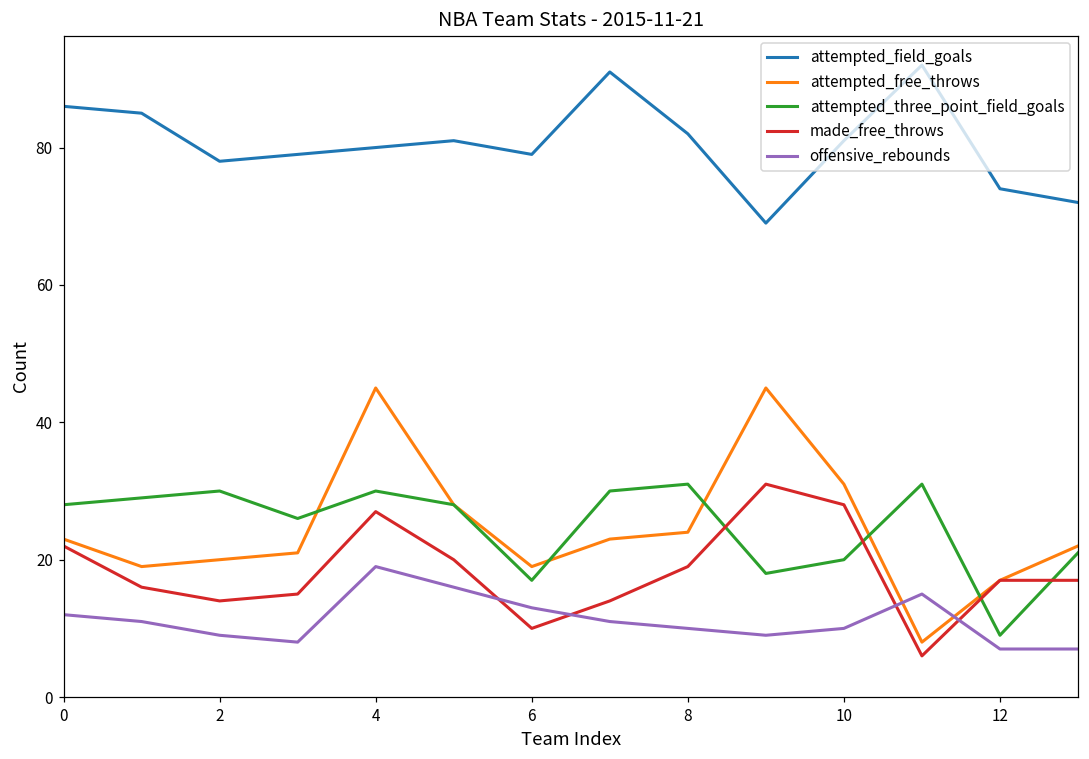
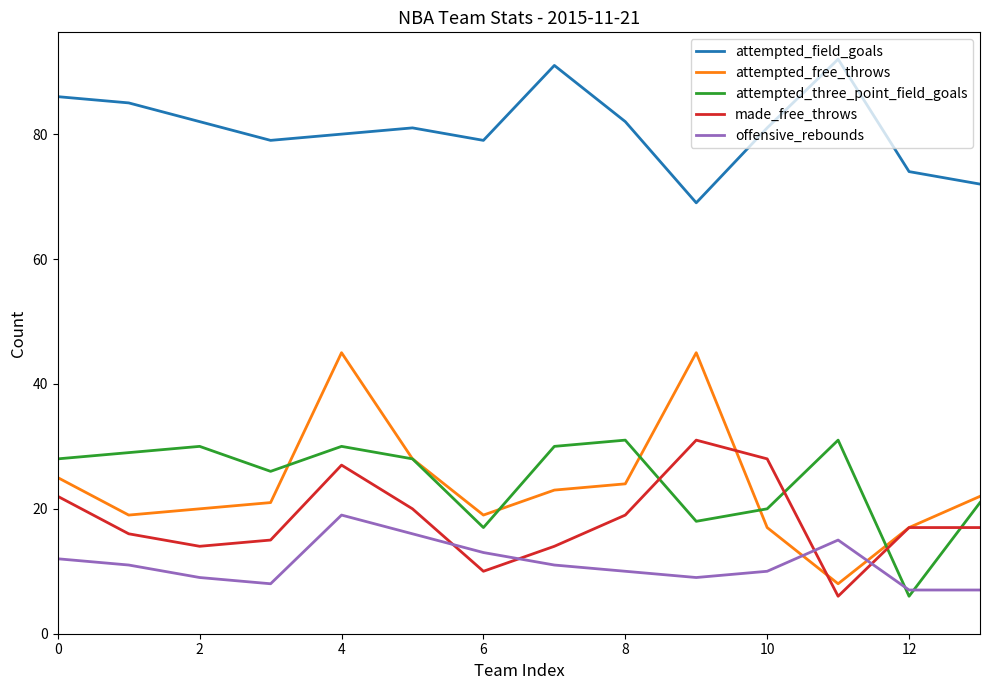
attempted_free_throws, 0: 23 -> 25
attempted_field_goals, 2: 78 -> 82
attempted_free_throws, 10: 31 -> 17
attempted_three_point_field_goals, 12: 9 -> 6
